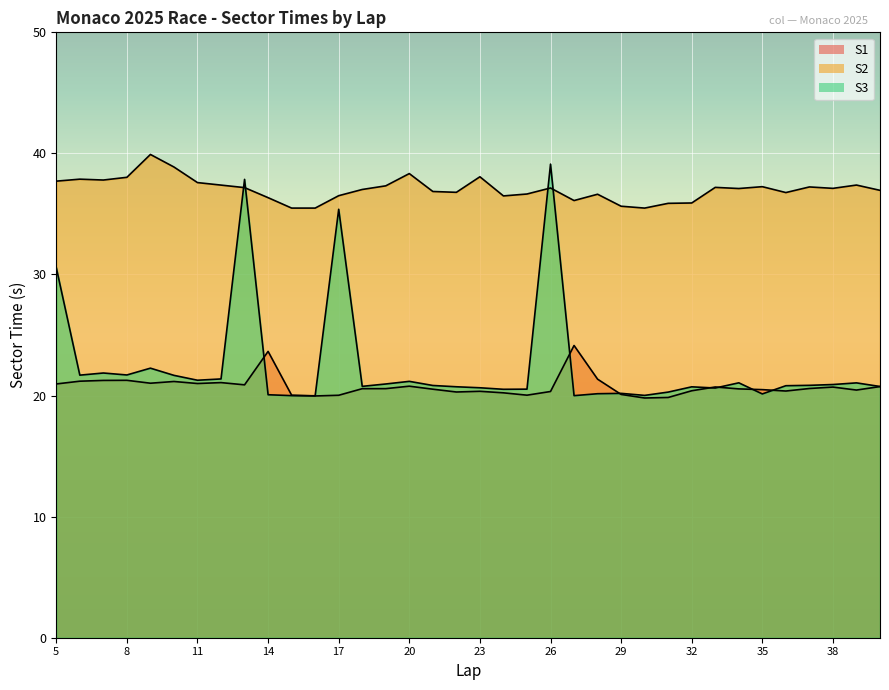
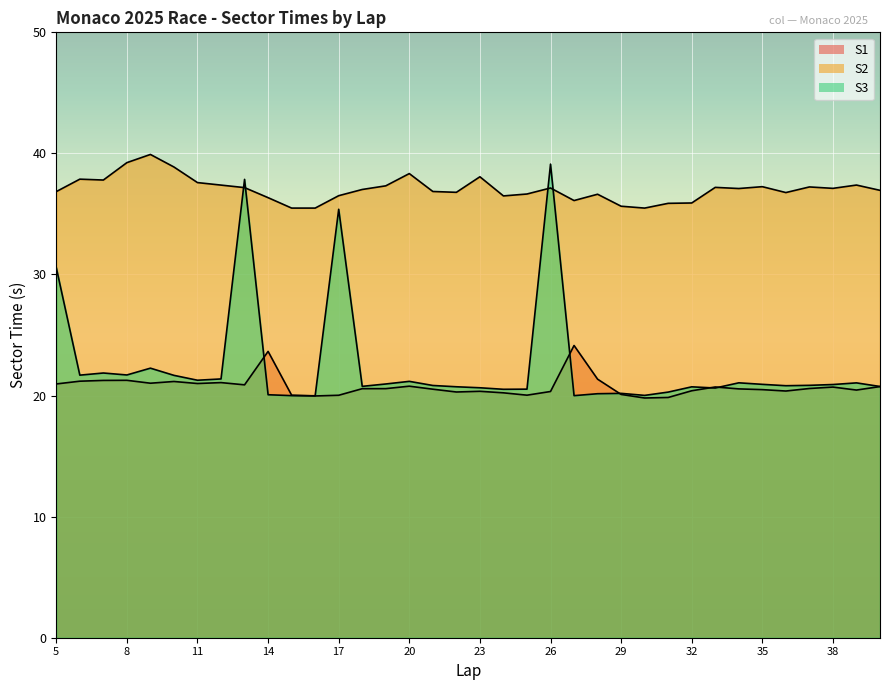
S2, 5: 37.7 -> 36.8
S2, 8: 38.0 -> 39.2
S3, 35: 20.1 -> 20.9
